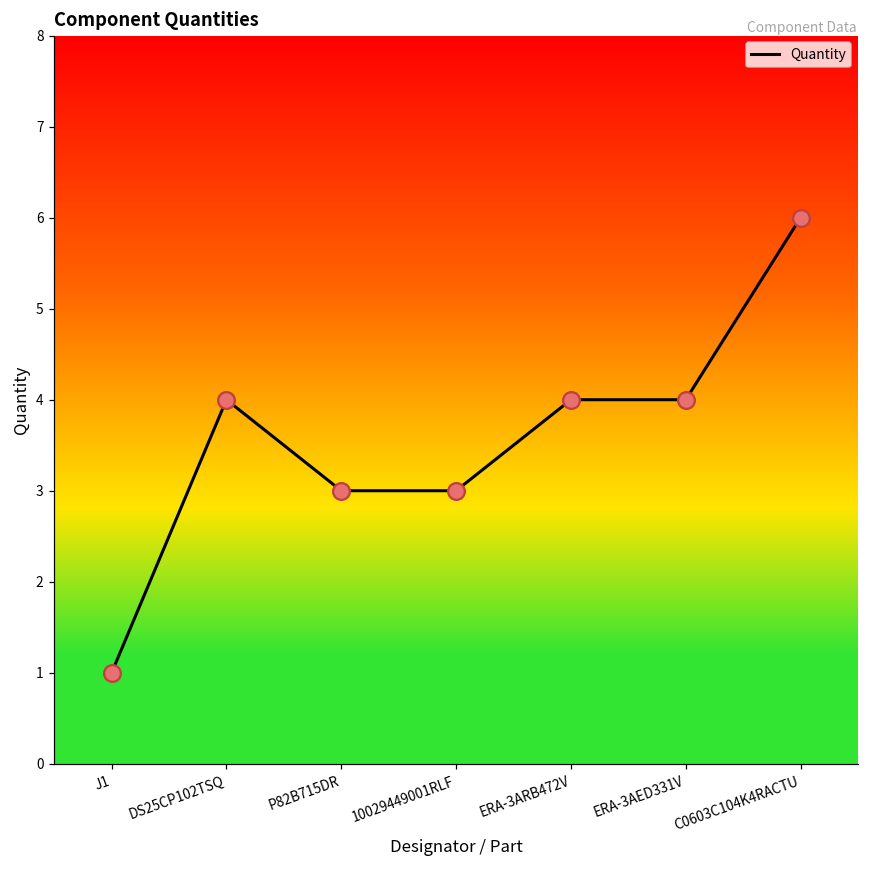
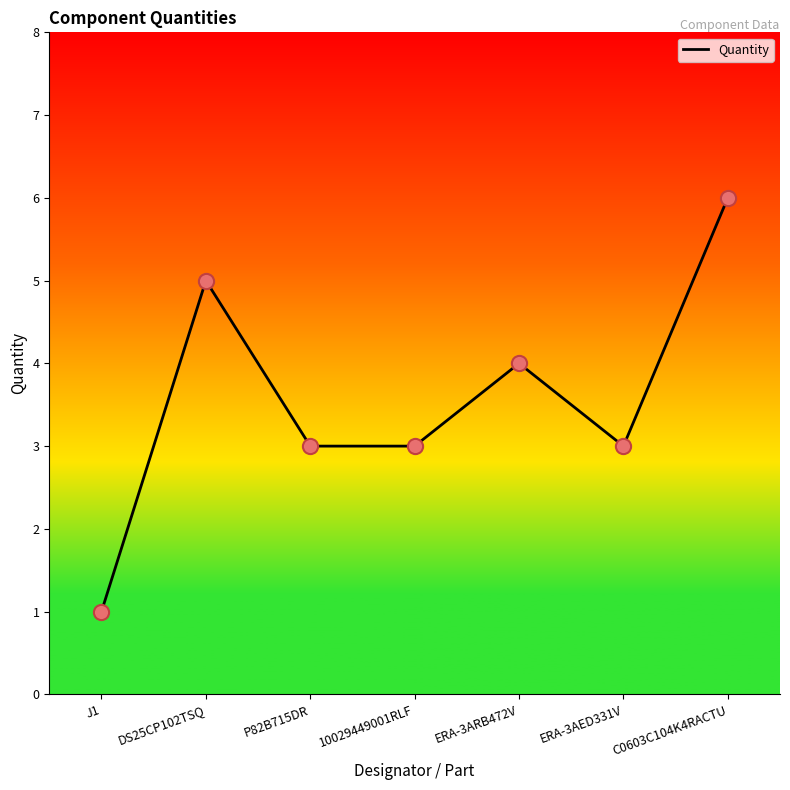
DS25CP102TSQ: 4 -> 5
ERA-3AED331V: 4 -> 3
